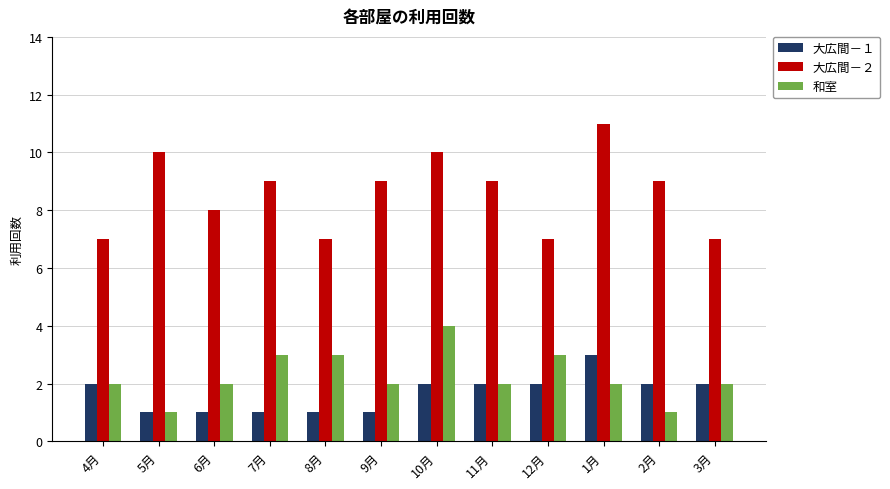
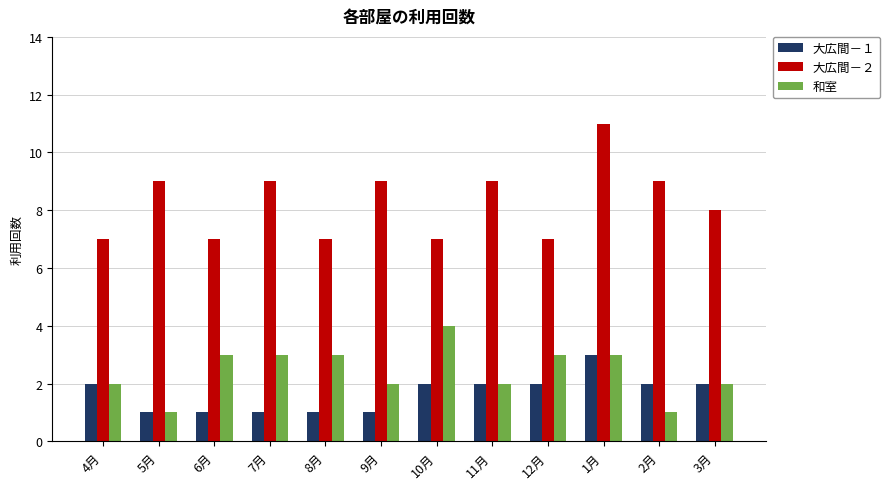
大広間－２, 5月: 10 -> 9
大広間－２, 6月: 8 -> 7
和室, 6月: 2 -> 3
大広間－２, 10月: 10 -> 7
和室, 1月: 2 -> 3
大広間－２, 3月: 7 -> 8
